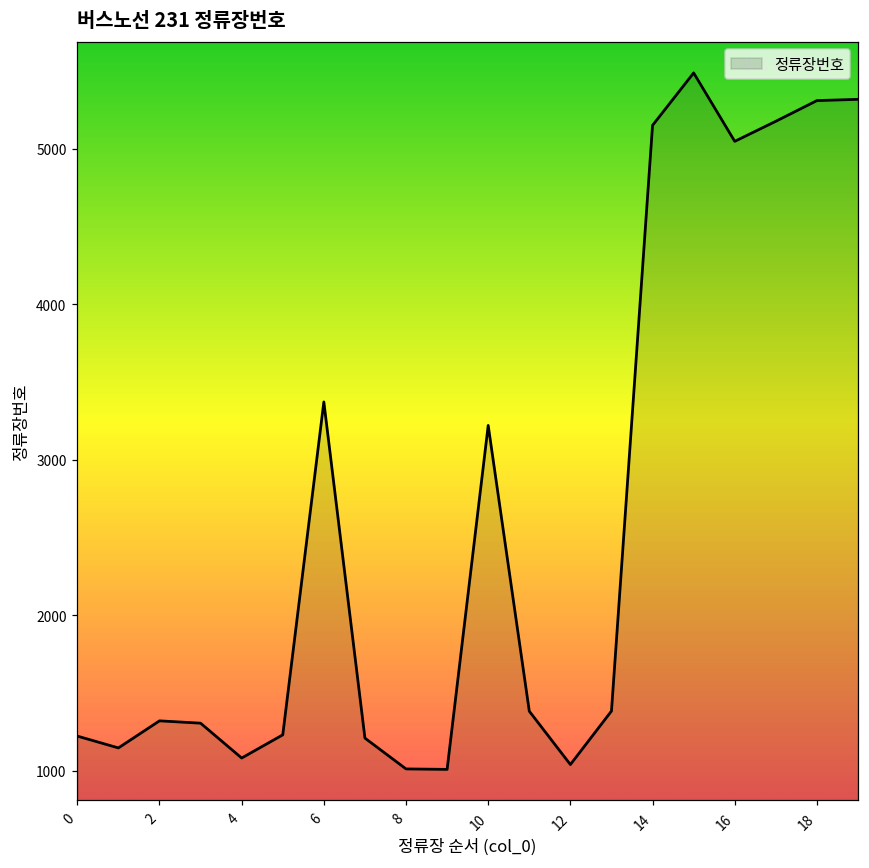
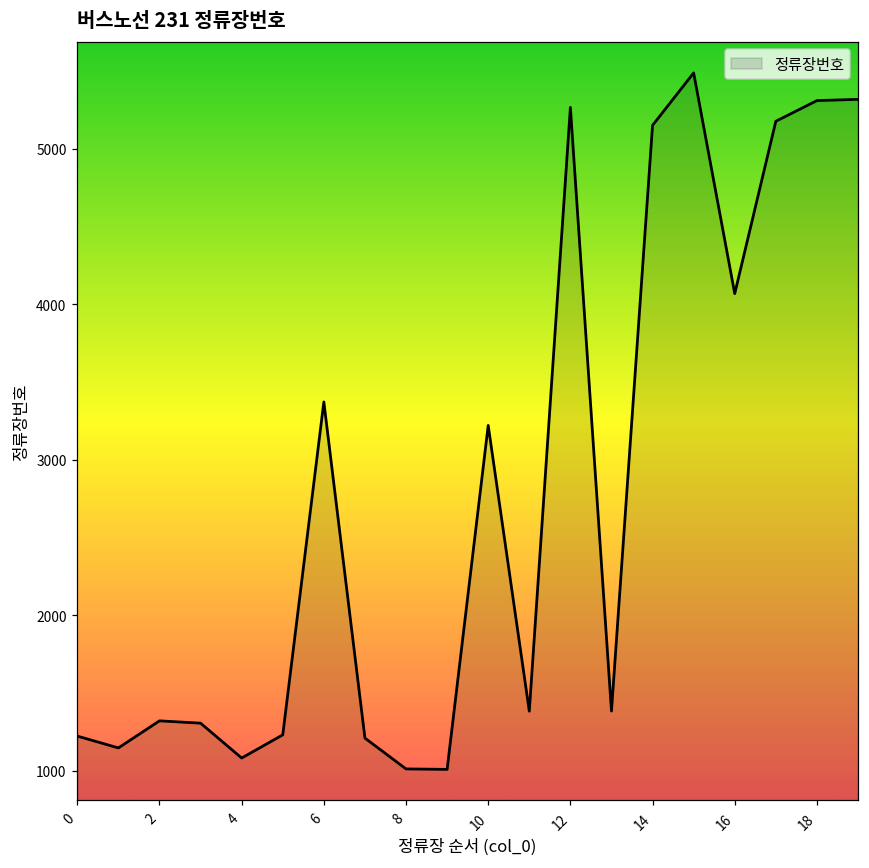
12: 1040 -> 5270
16: 5050 -> 4070
